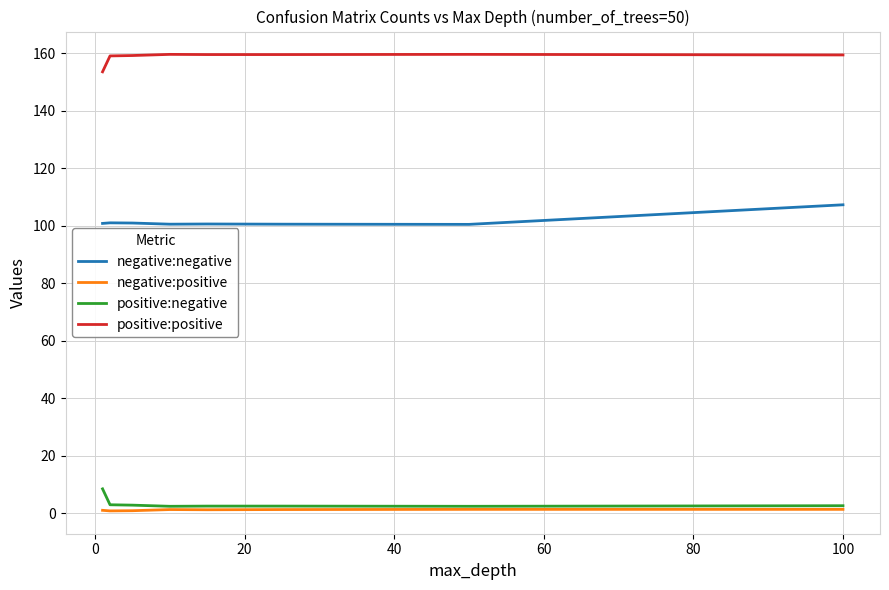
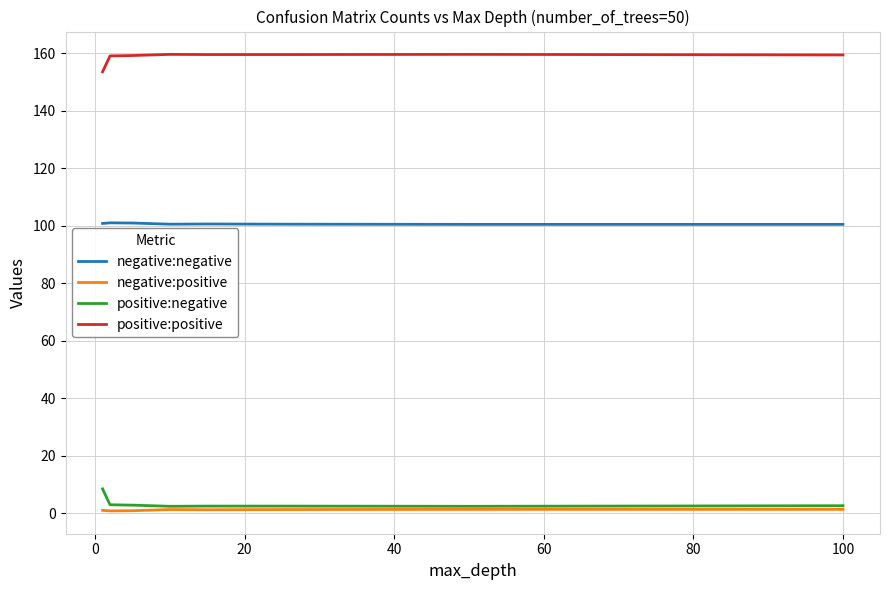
negative:negative, 100: 107 -> 100
